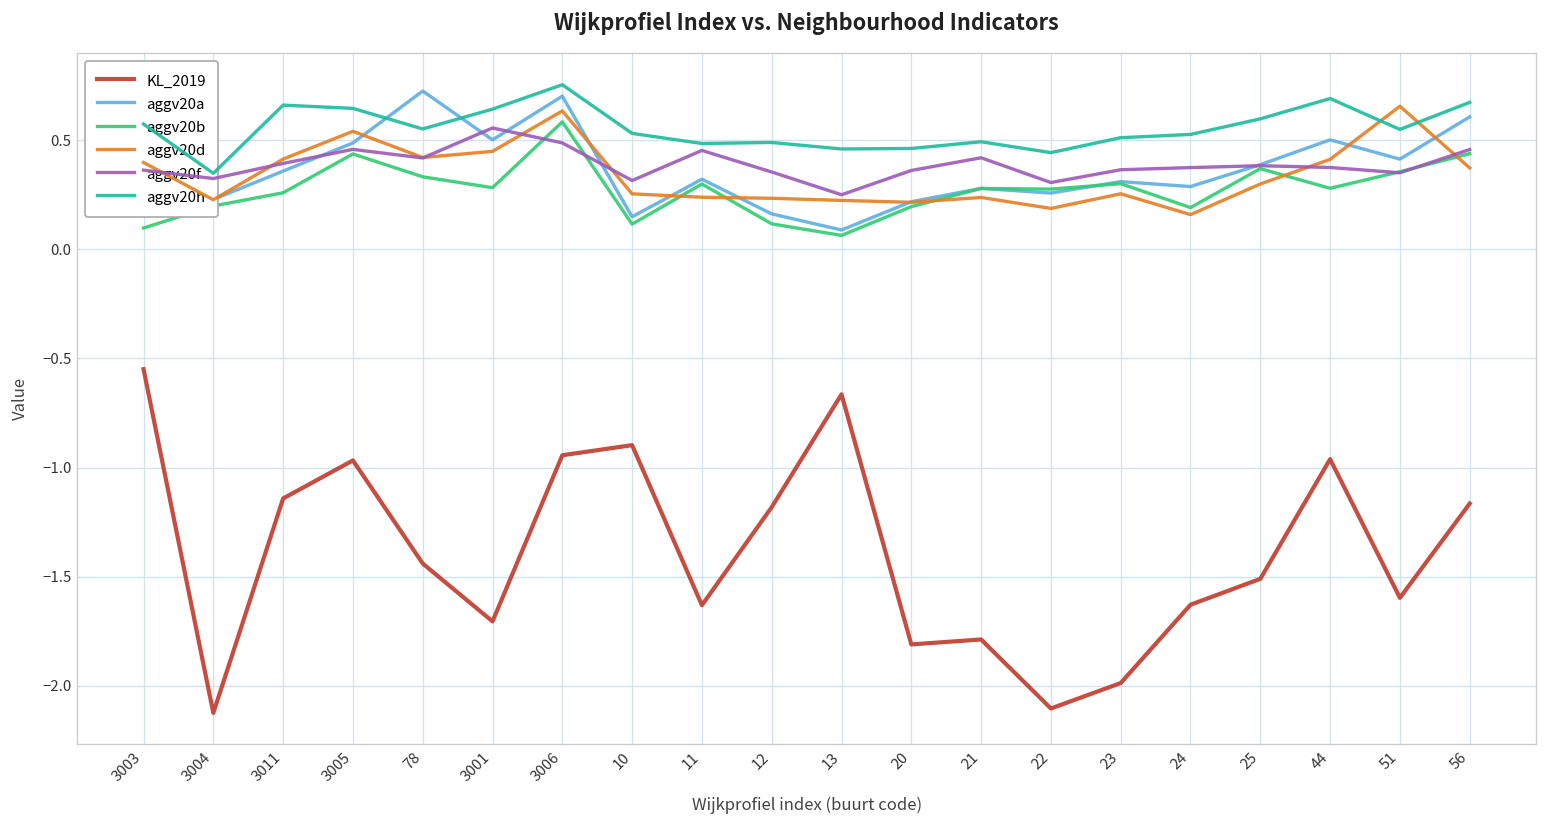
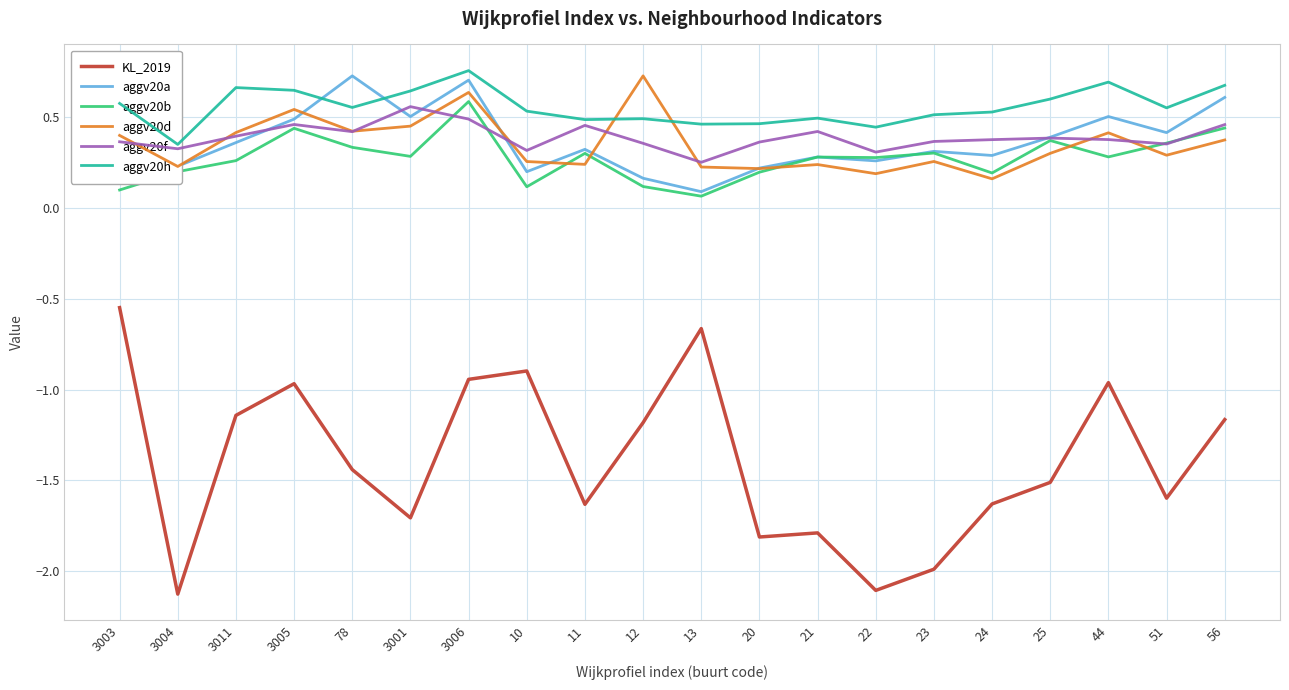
aggv20a, 10: 0.15 -> 0.20
aggv20d, 12: 0.23 -> 0.73
aggv20d, 51: 0.66 -> 0.29
